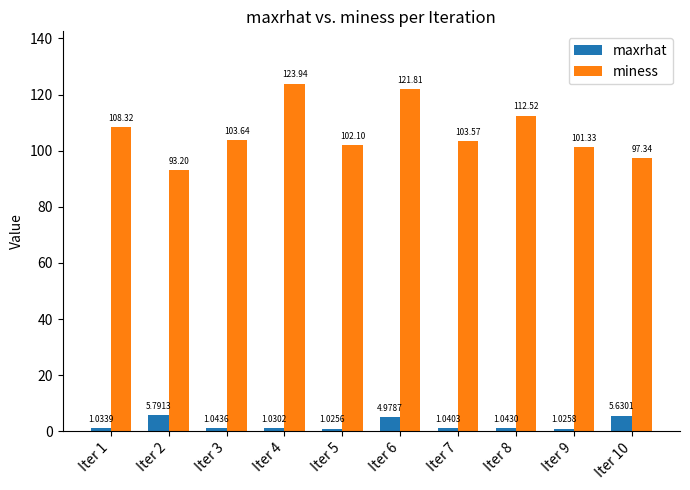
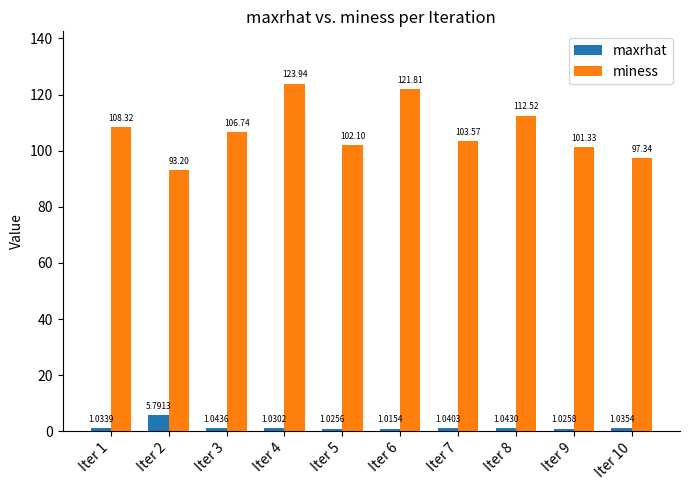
miness, Iter 3: 103.64 -> 106.74
maxrhat, Iter 6: 4.9787 -> 1.0154
maxrhat, Iter 10: 5.6301 -> 1.0354
